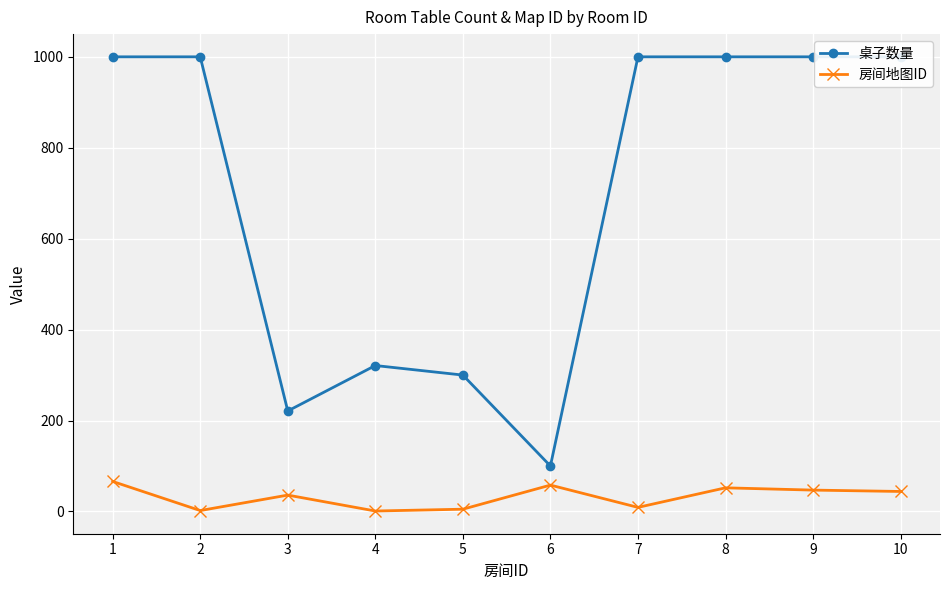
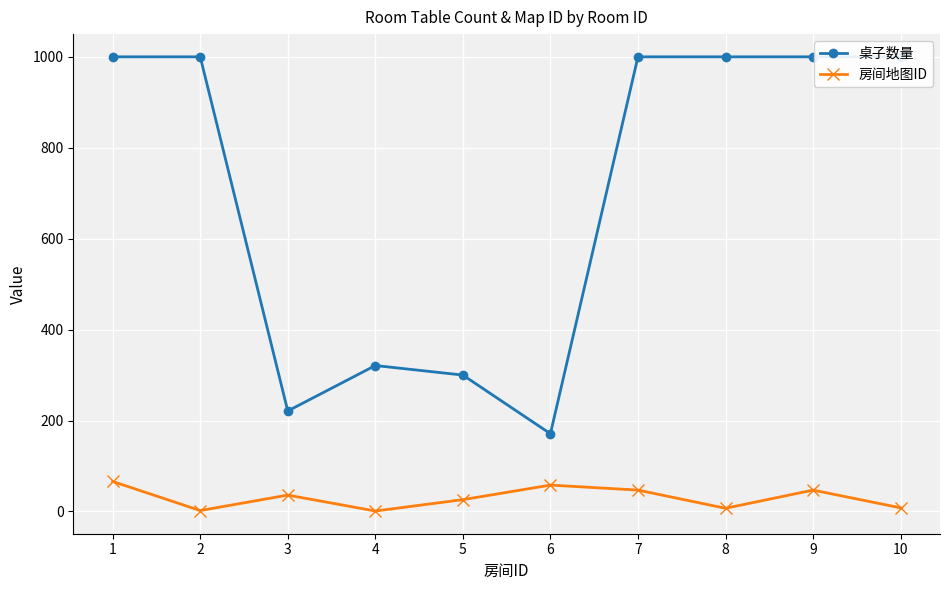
房间地图ID, 5: 10 -> 30
桌子数量, 6: 100 -> 170
房间地图ID, 7: 10 -> 50
房间地图ID, 8: 50 -> 10
房间地图ID, 10: 40 -> 10
